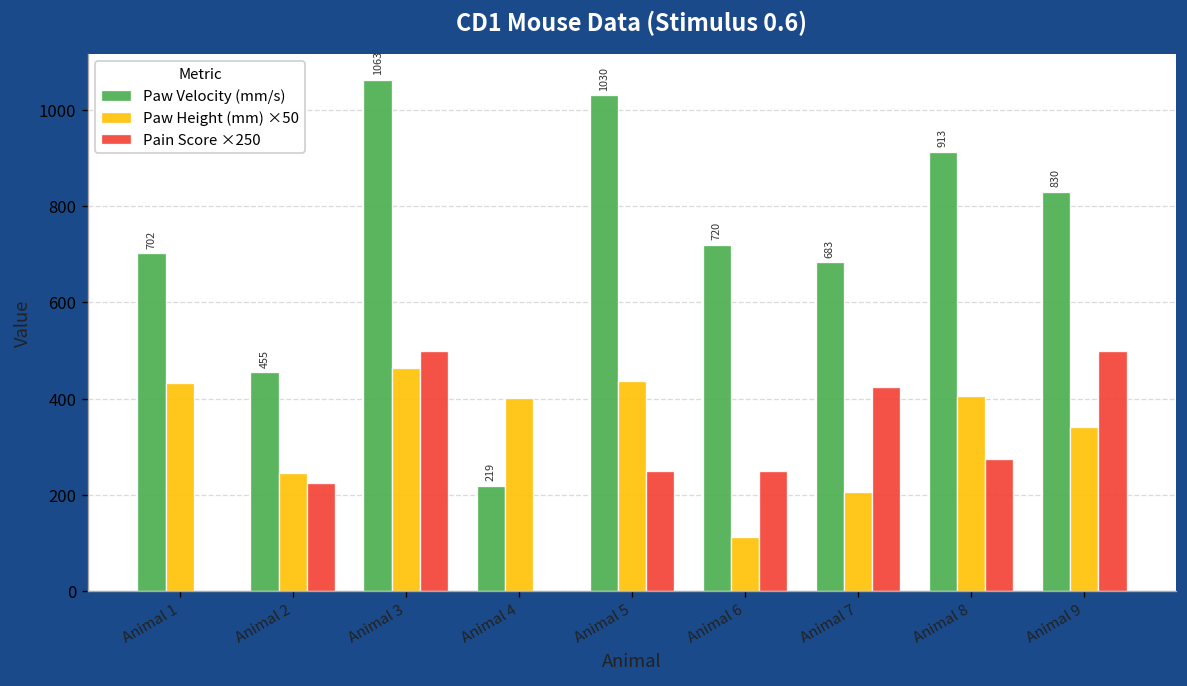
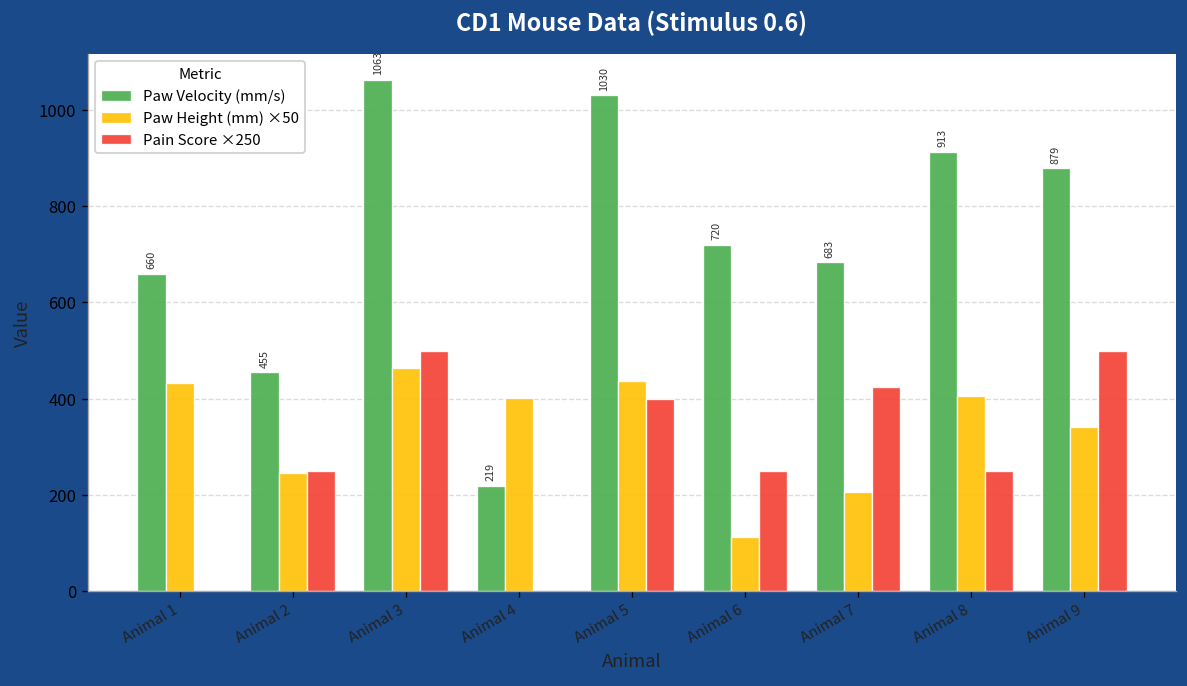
Paw Velocity (mm/s), Animal 1: 702 -> 660
Pain Score ×250, Animal 2: 230 -> 250
Pain Score ×250, Animal 5: 250 -> 400
Pain Score ×250, Animal 8: 280 -> 250
Paw Velocity (mm/s), Animal 9: 830 -> 879
